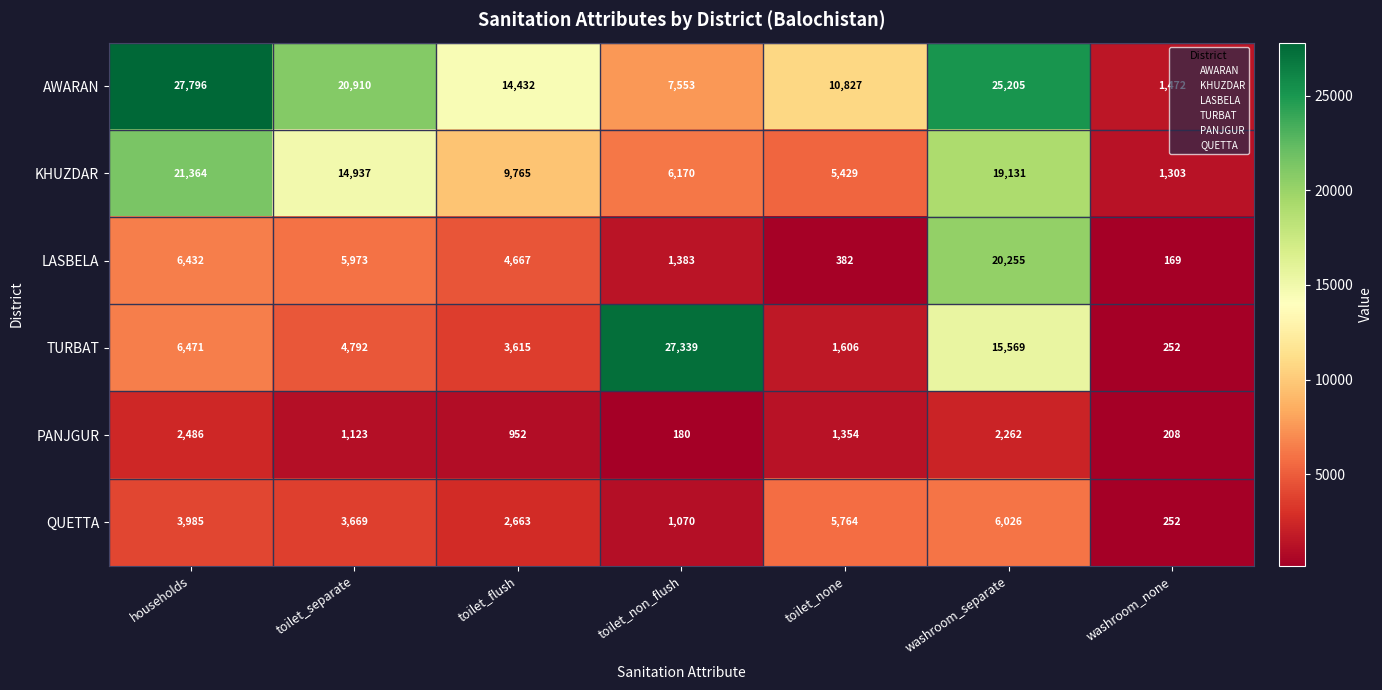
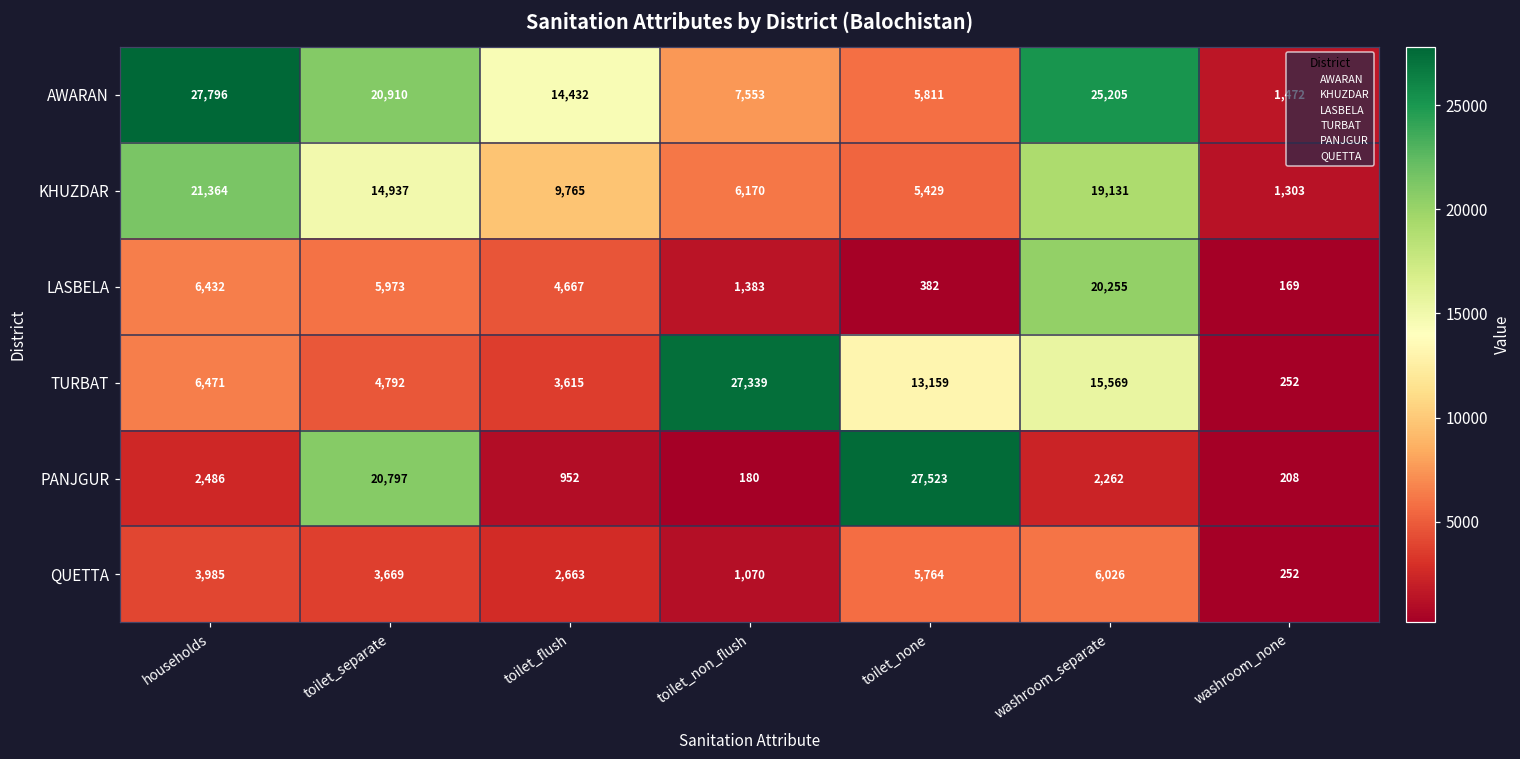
AWARAN, toilet_none: 10,827 -> 5,811
TURBAT, toilet_none: 1,606 -> 13,159
PANJGUR, toilet_separate: 1,123 -> 20,797
PANJGUR, toilet_none: 1,354 -> 27,523
